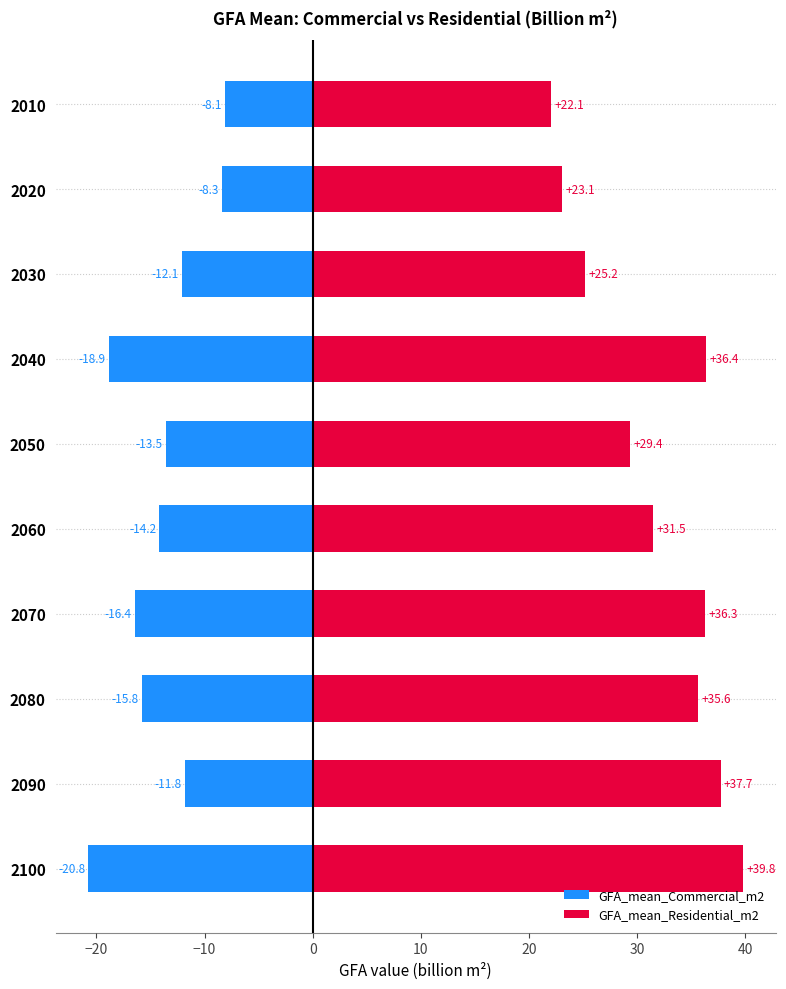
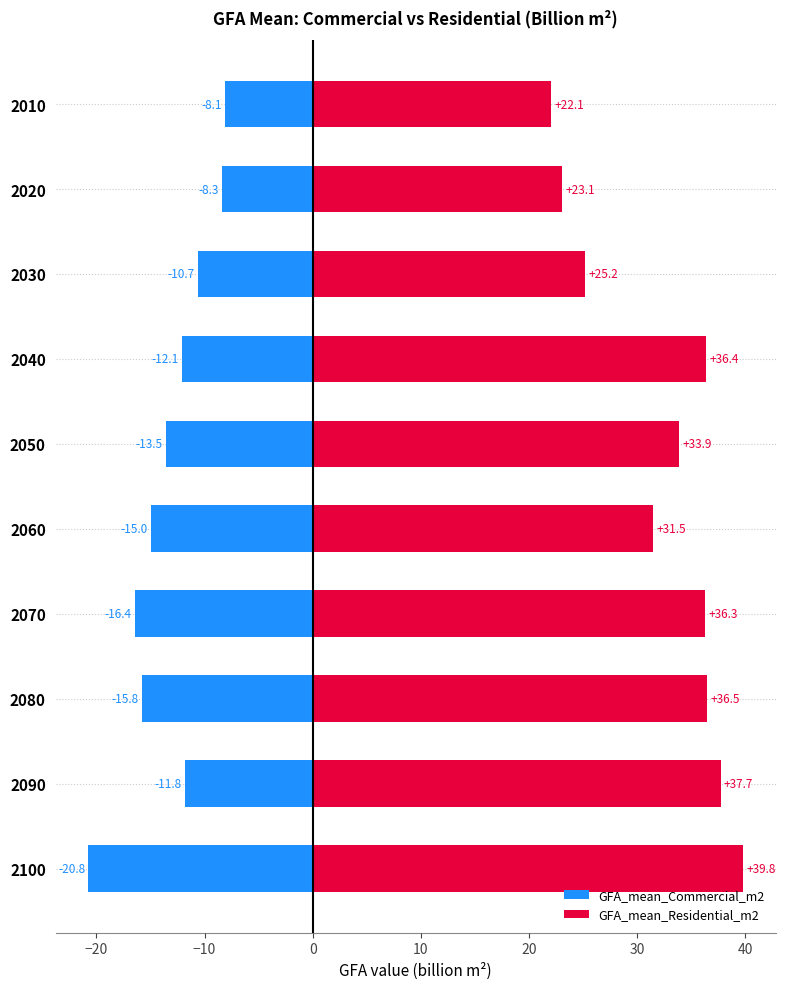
GFA_mean_Commercial_m2, 2030: -12.1 -> -10.7
GFA_mean_Commercial_m2, 2040: -18.9 -> -12.1
GFA_mean_Residential_m2, 2050: +29.4 -> +33.9
GFA_mean_Commercial_m2, 2060: -14.2 -> -15.0
GFA_mean_Residential_m2, 2080: +35.6 -> +36.5
